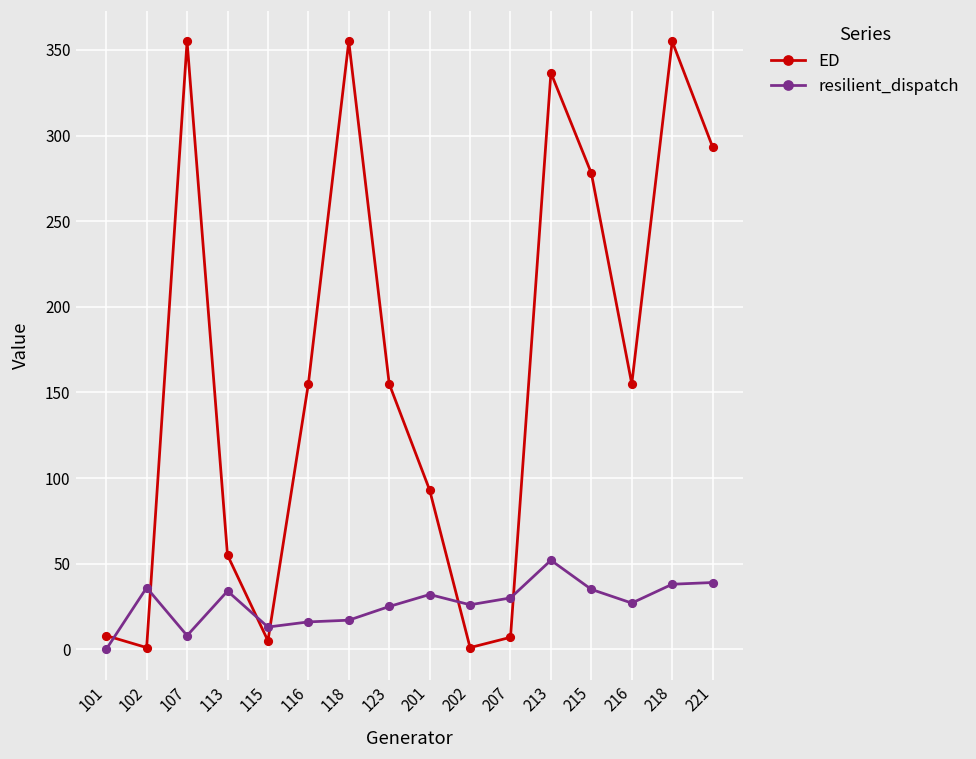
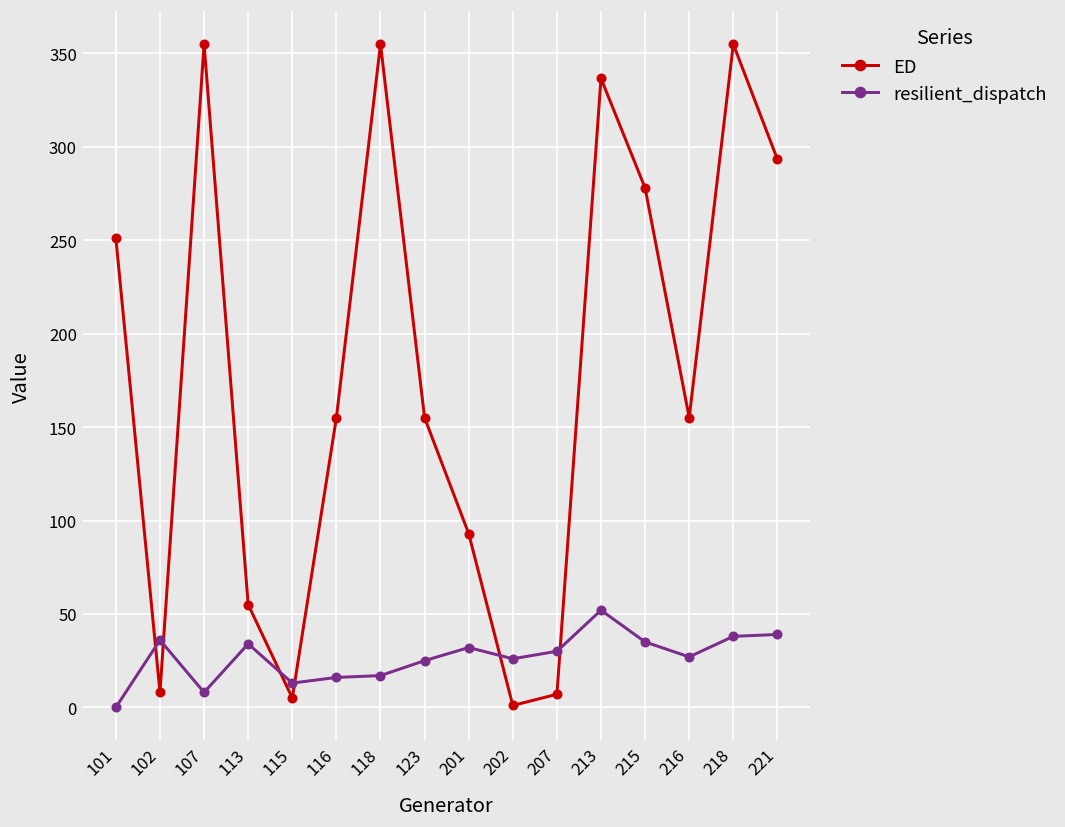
ED, 101: 8 -> 251
ED, 102: 1 -> 8
